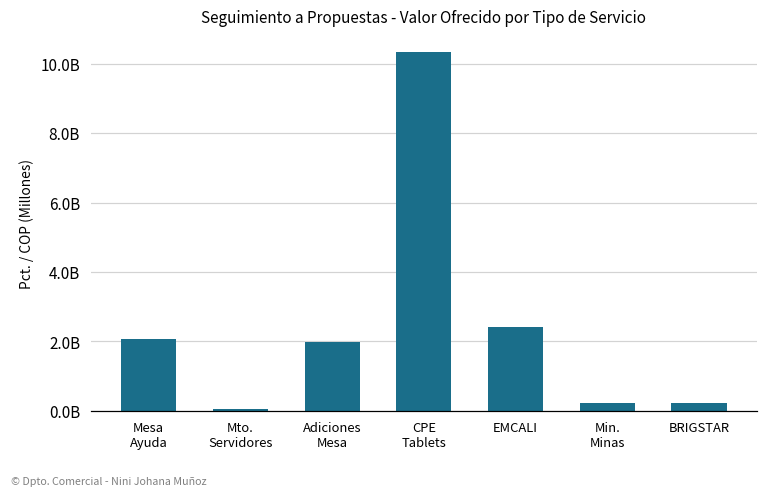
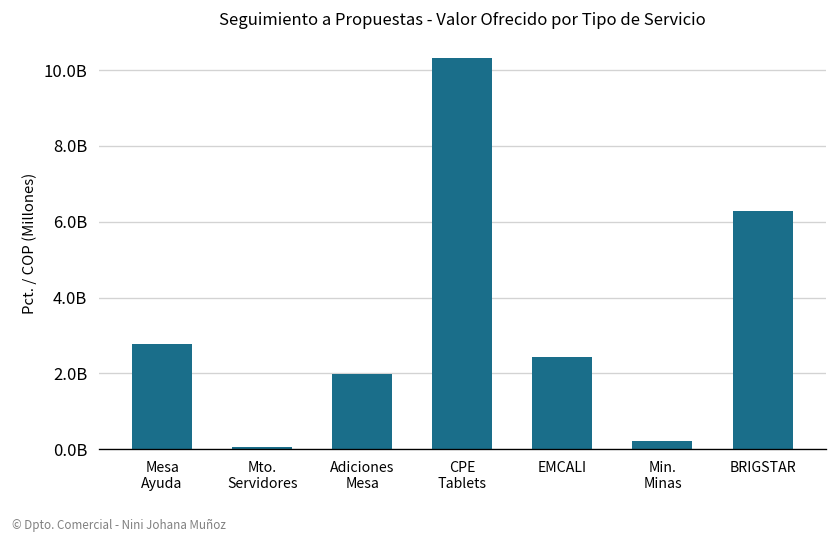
Mesa Ayuda: 2100000000 -> 2800000000
BRIGSTAR: 200000000 -> 6300000000
